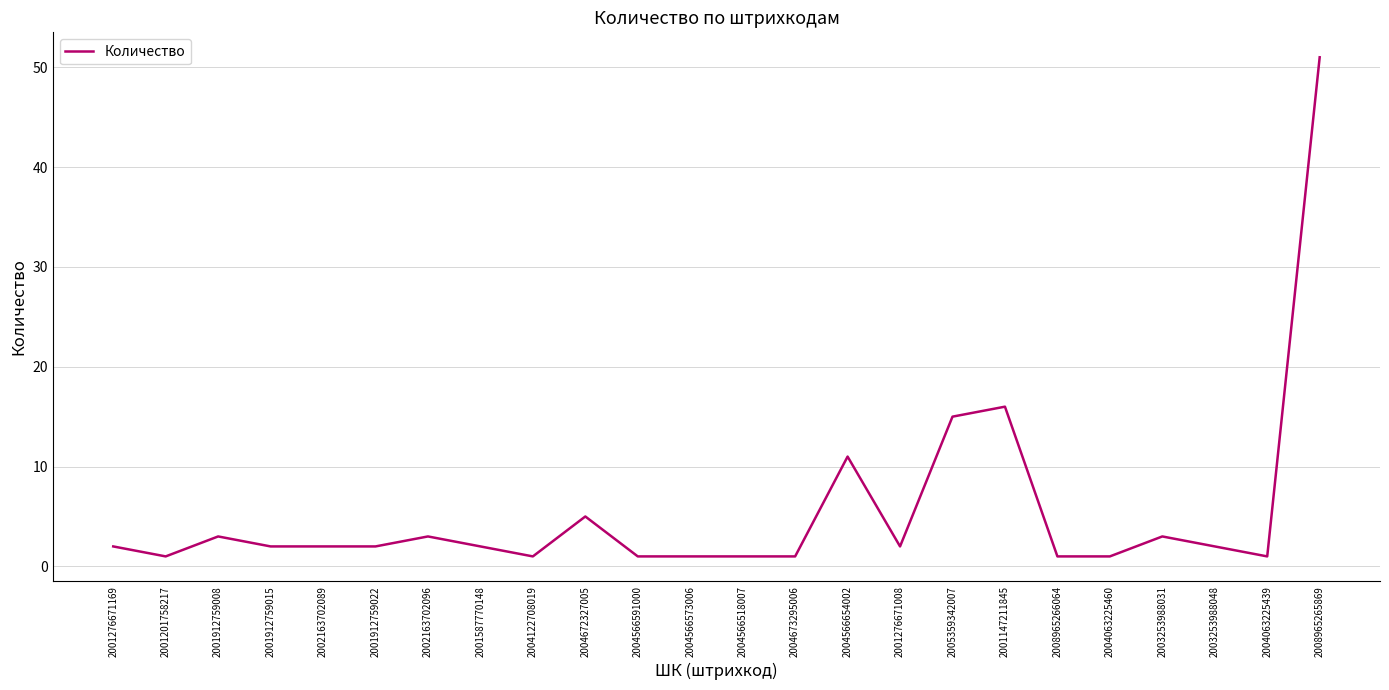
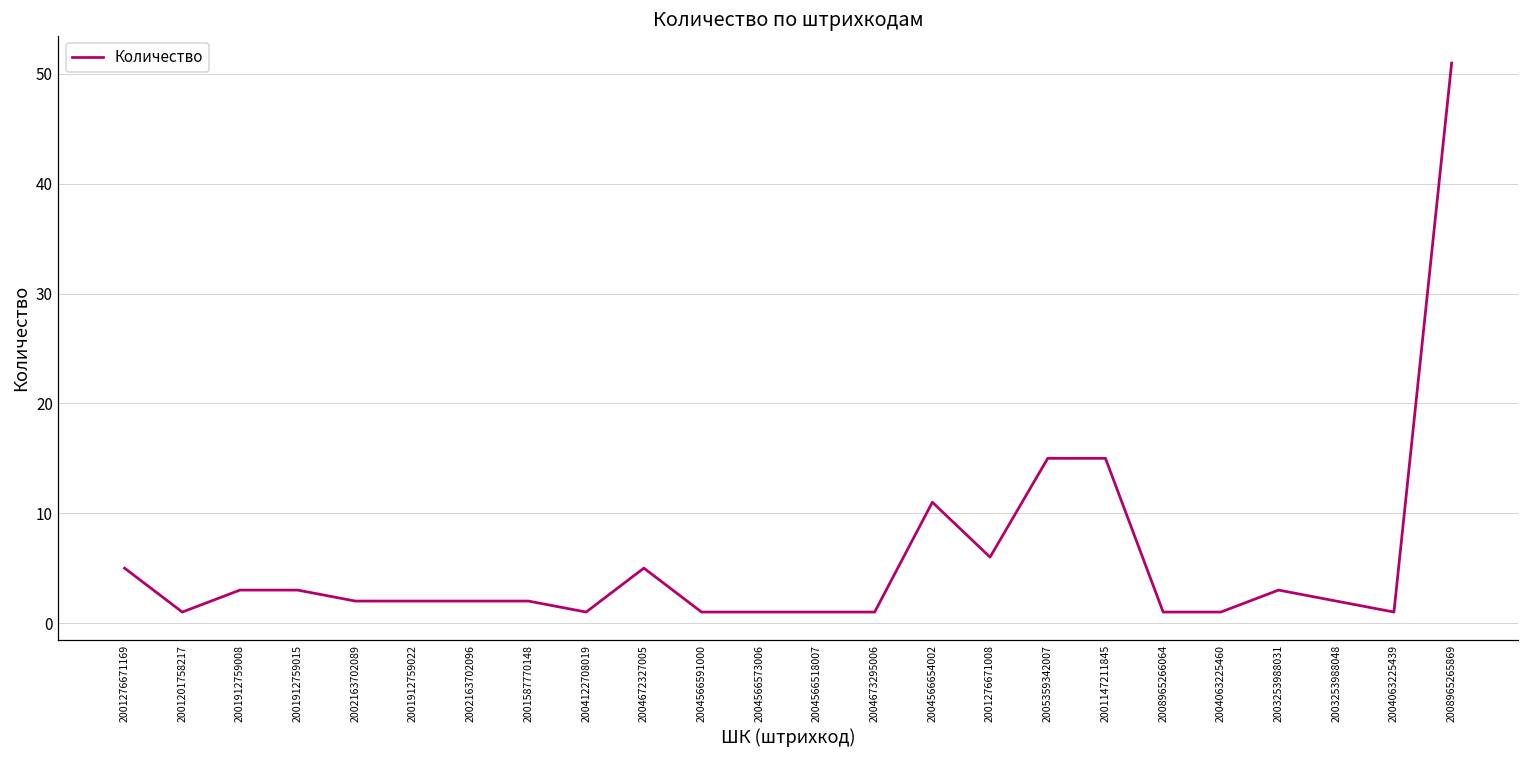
2001276671169: 2 -> 5
2001912759015: 2 -> 3
2002163702096: 3 -> 2
2001276671008: 2 -> 6
2001147211845: 16 -> 15
